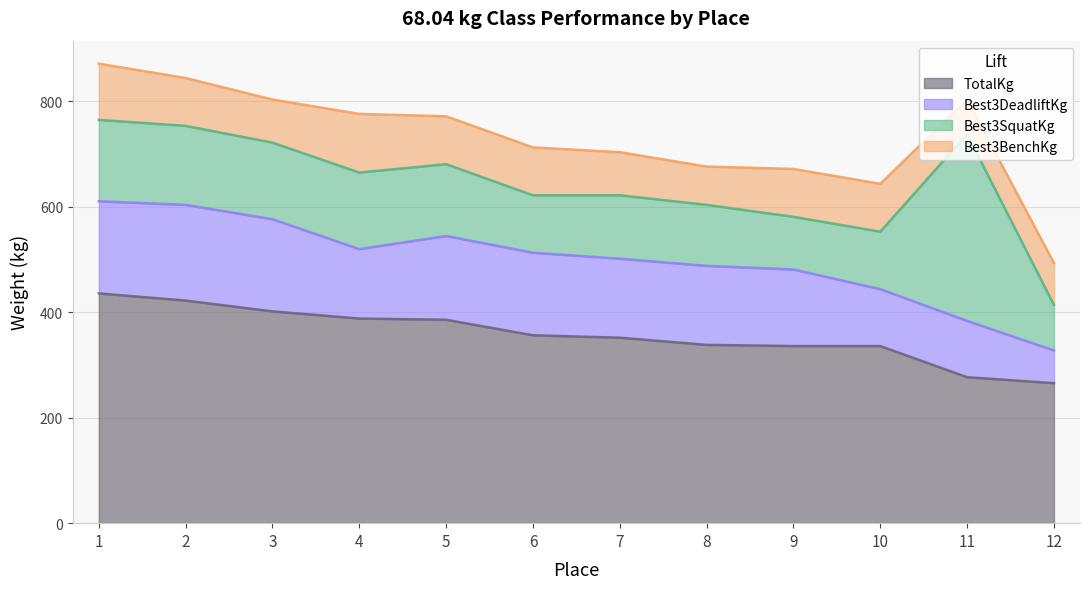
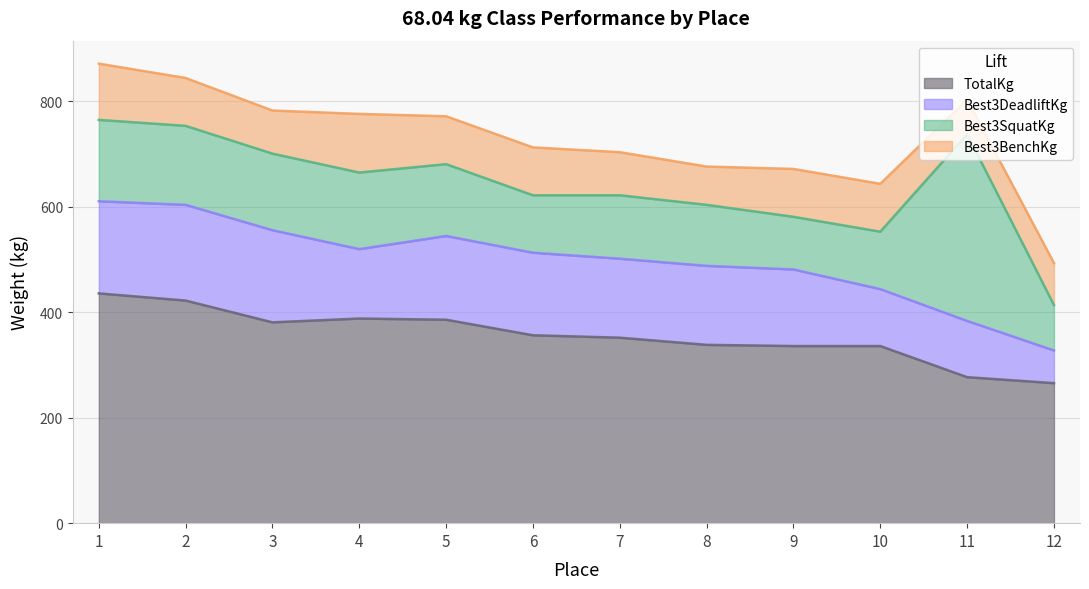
TotalKg, 3: 400 -> 380
